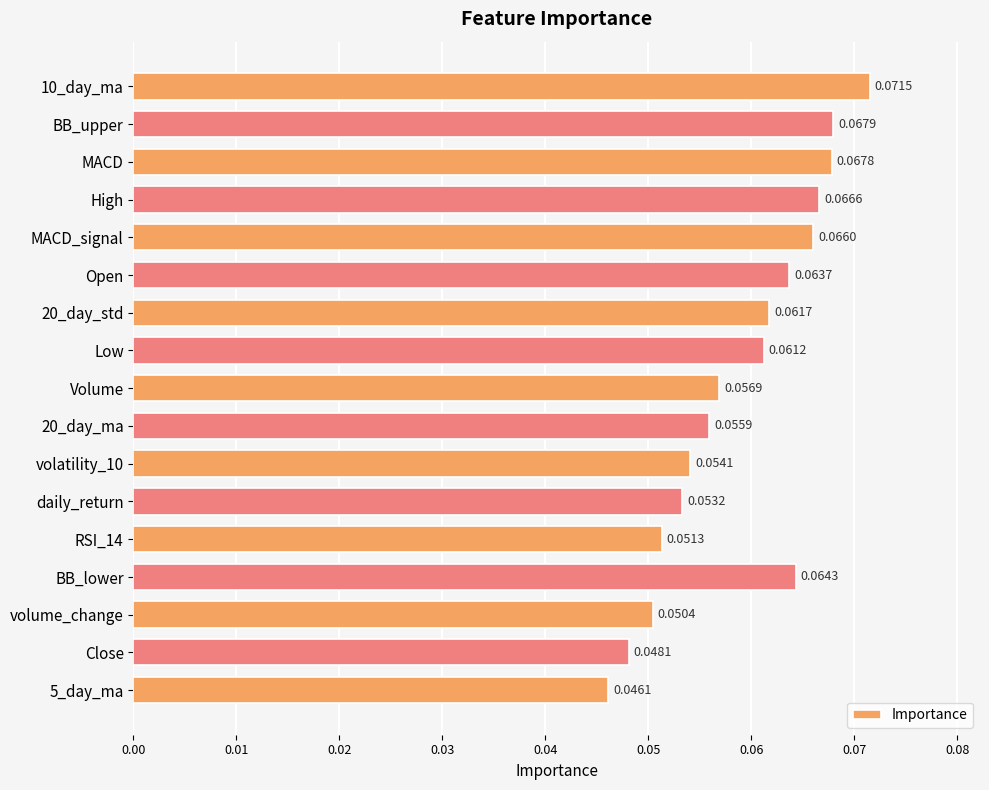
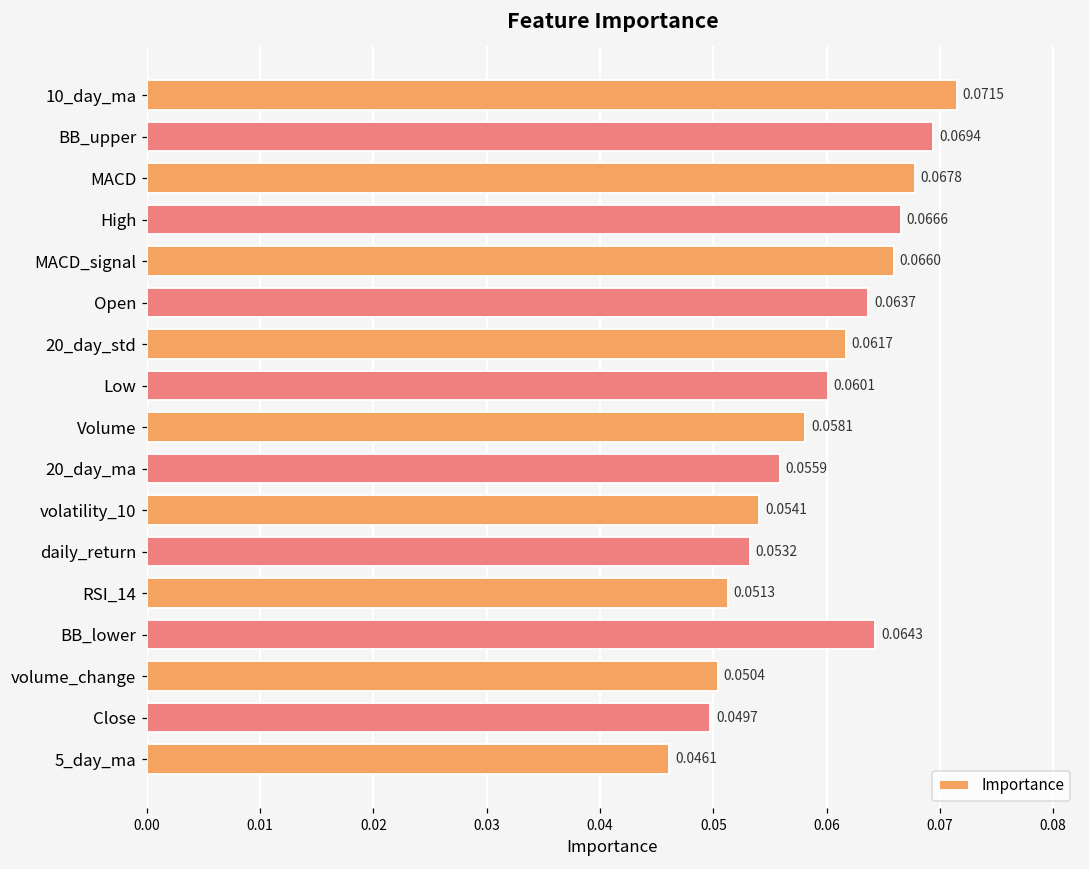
BB_upper: 0.0679 -> 0.0694
Low: 0.0612 -> 0.0601
Volume: 0.0569 -> 0.0581
Close: 0.0481 -> 0.0497
